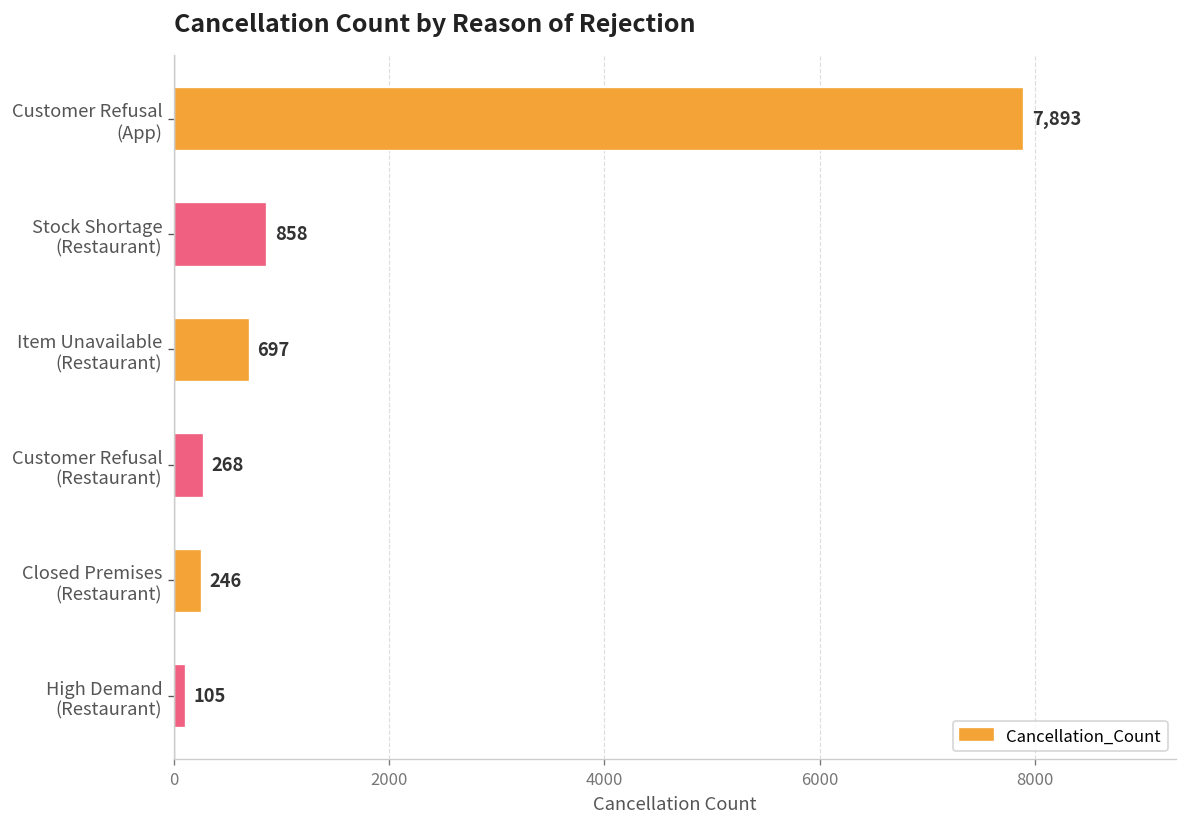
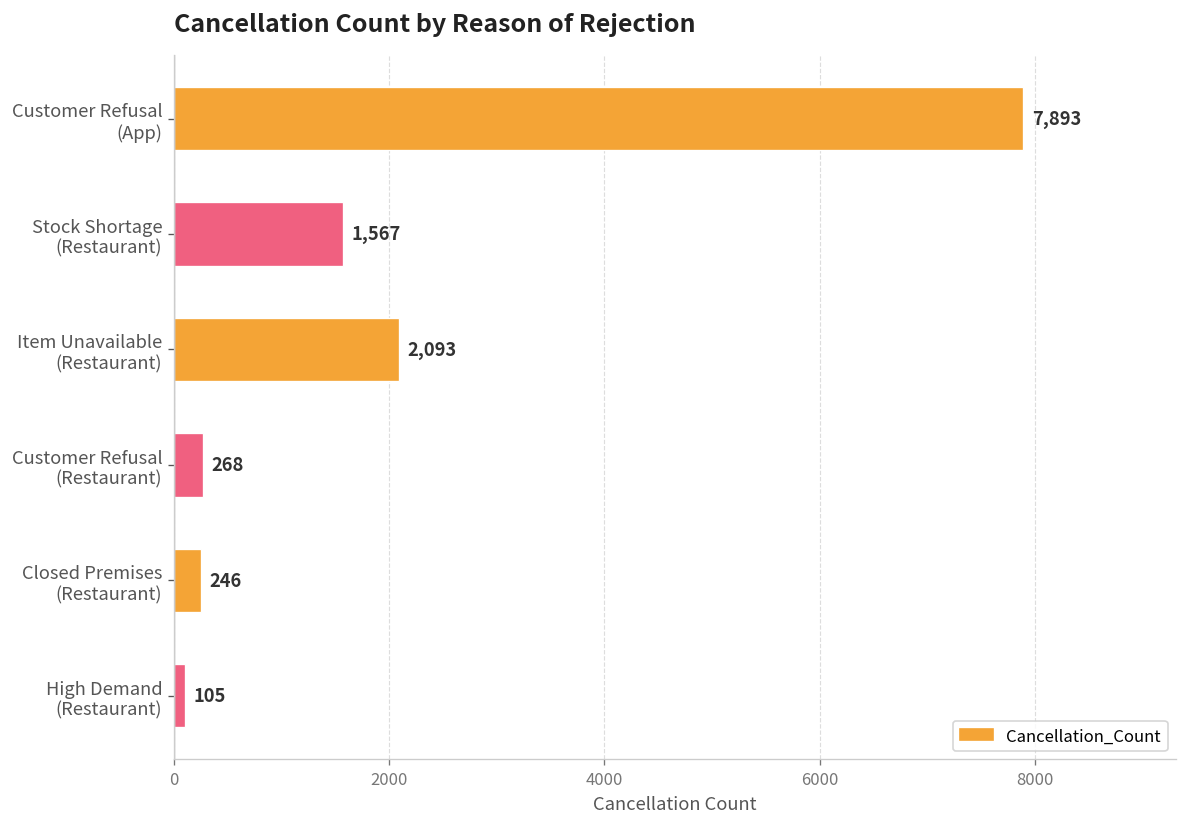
Stock Shortage (Restaurant): 858 -> 1,567
Item Unavailable (Restaurant): 697 -> 2,093
